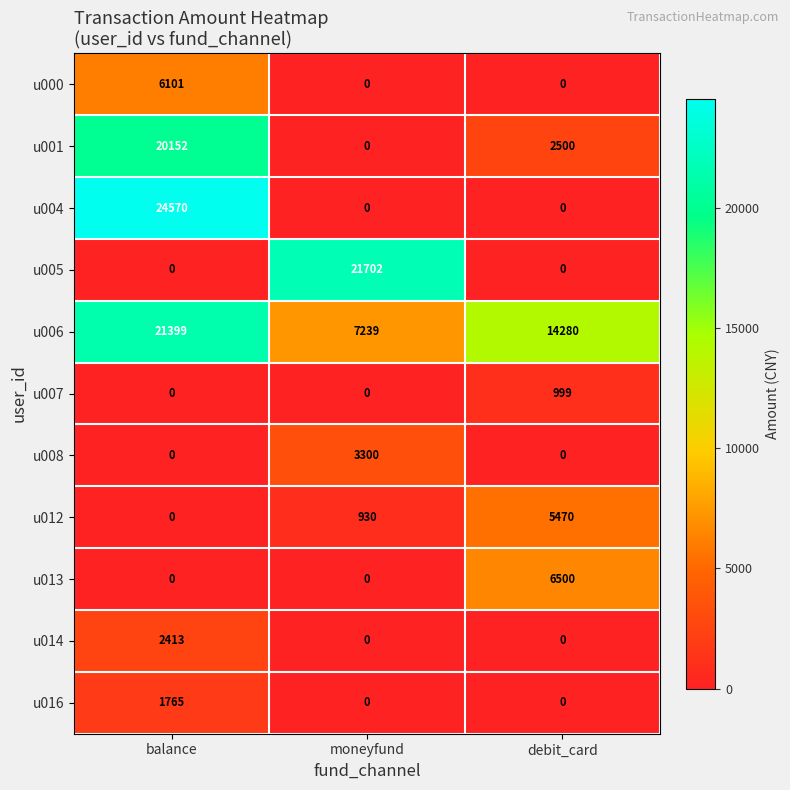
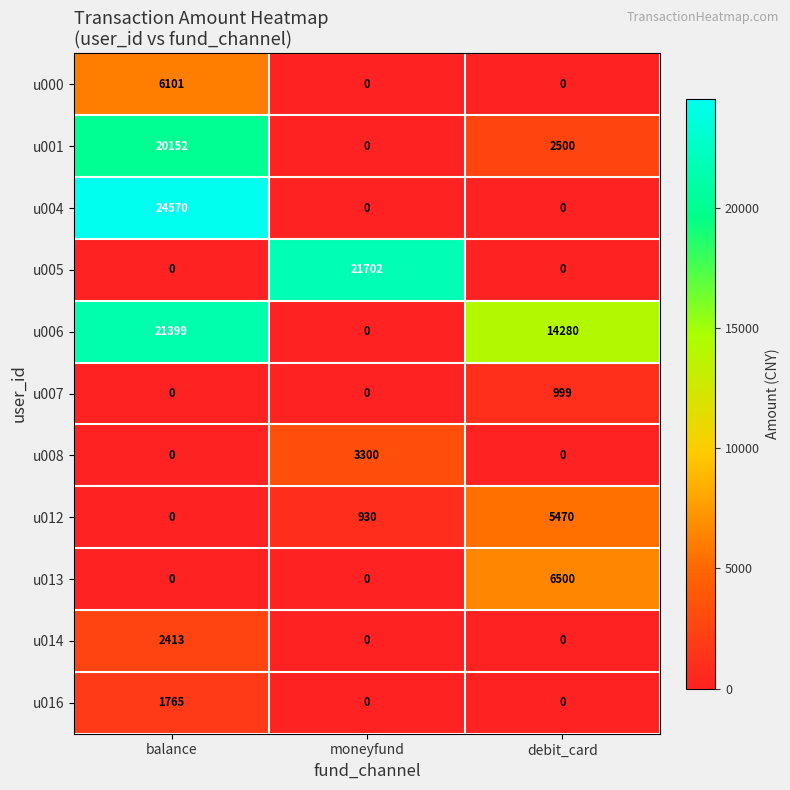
u006, moneyfund: 7239 -> 0
